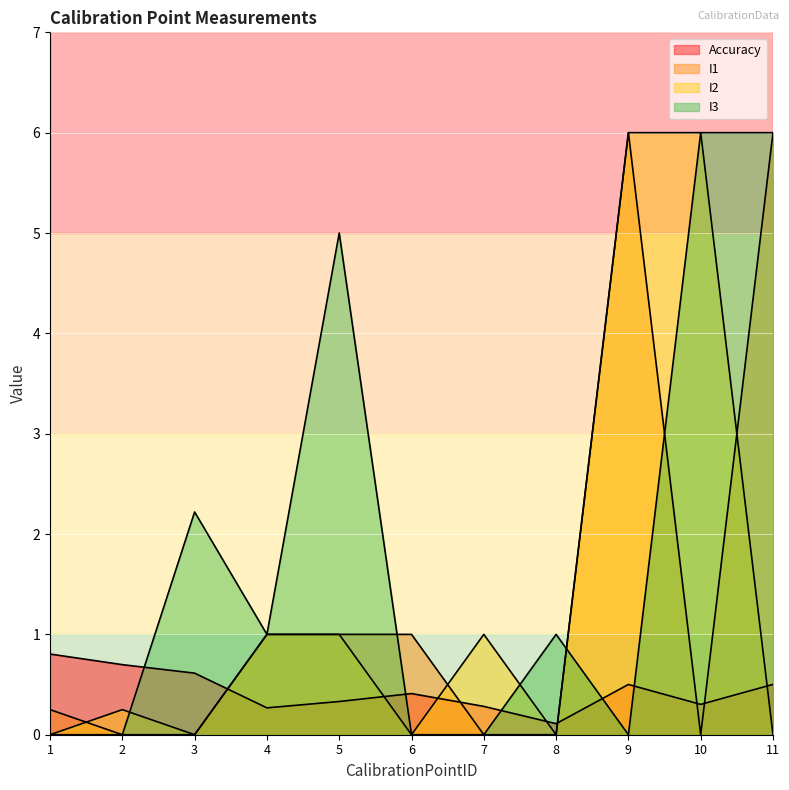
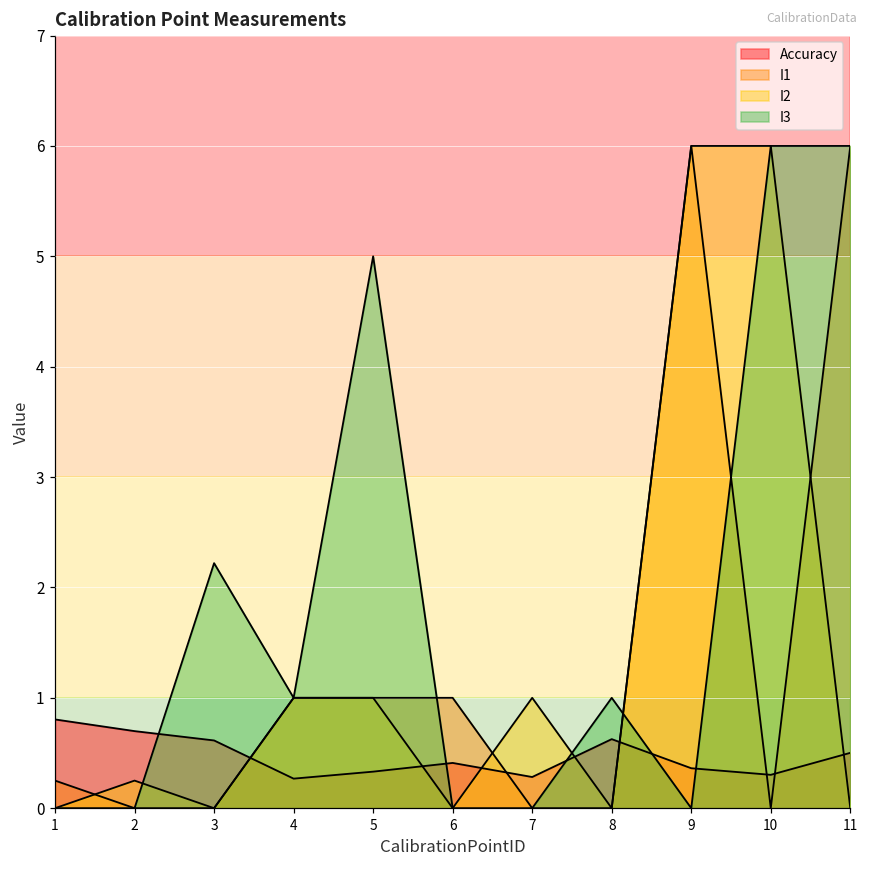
Accuracy, 8: 0.11 -> 0.63
Accuracy, 9: 0.50 -> 0.36
